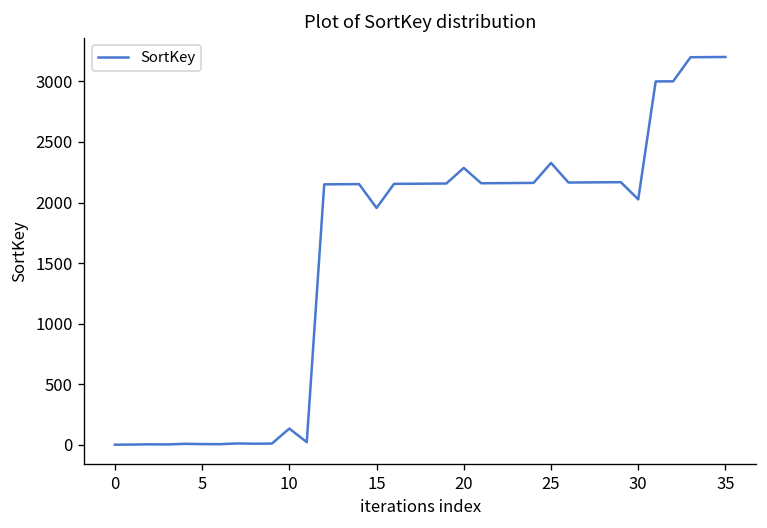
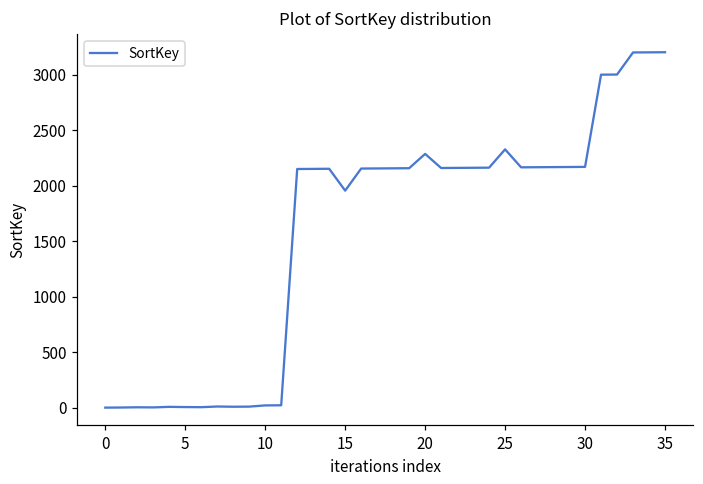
10: 130 -> 20
30: 2030 -> 2170
